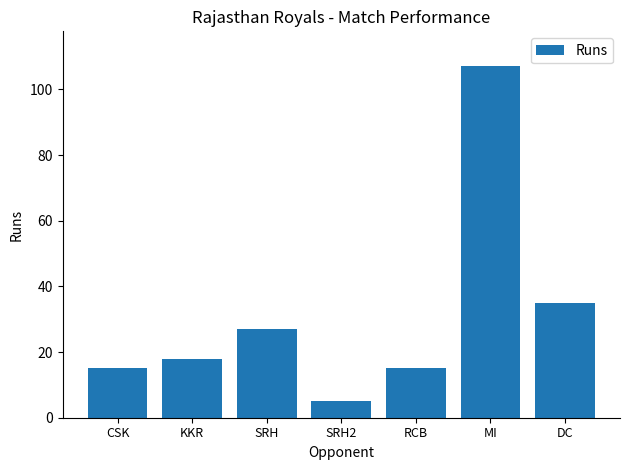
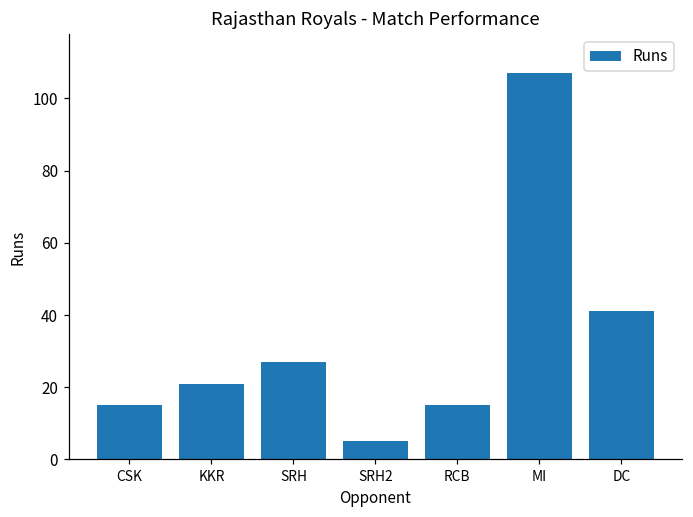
KKR: 18 -> 21
DC: 35 -> 41
